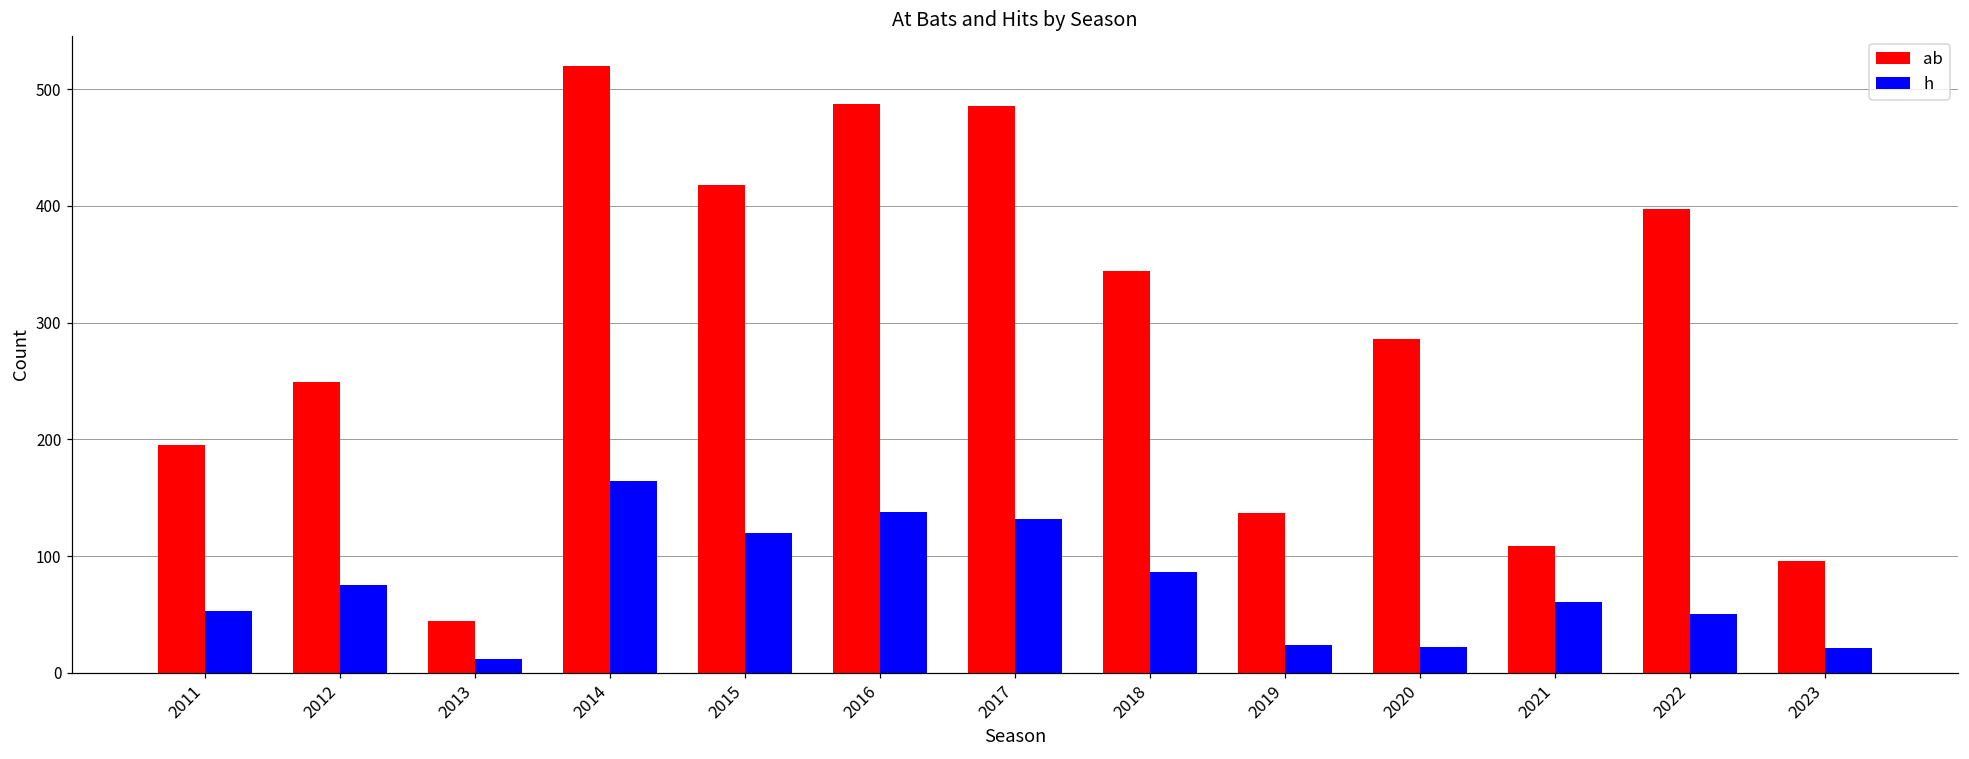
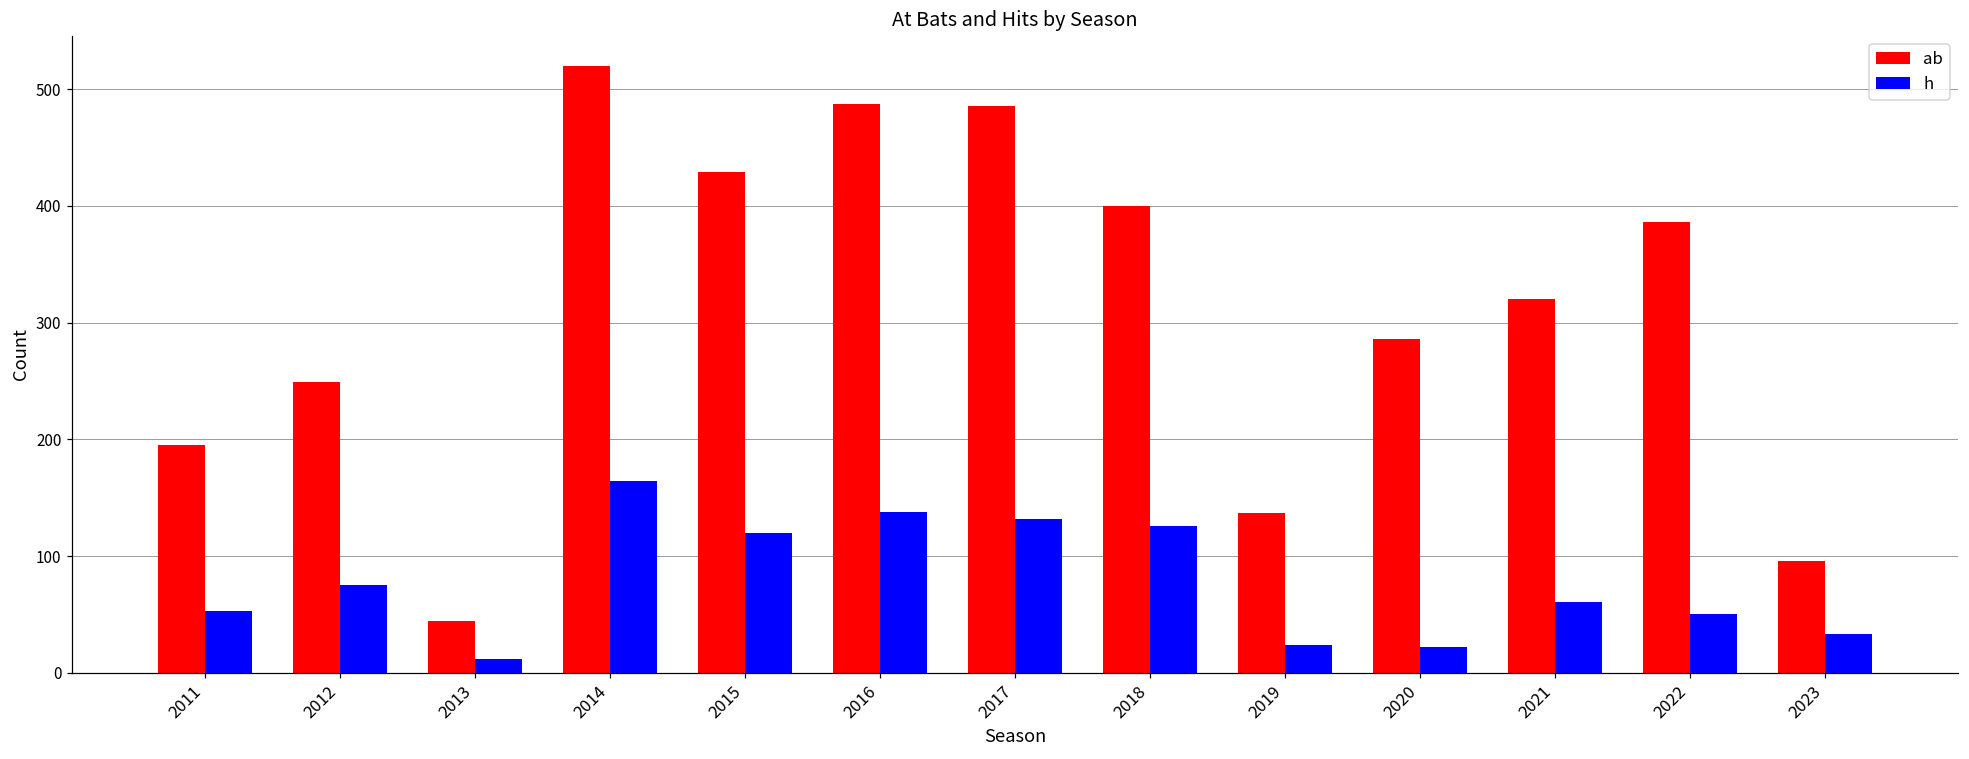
ab, 2015: 418 -> 429
ab, 2018: 344 -> 400
h, 2018: 86 -> 126
ab, 2021: 109 -> 320
ab, 2022: 397 -> 386
h, 2023: 21 -> 33
